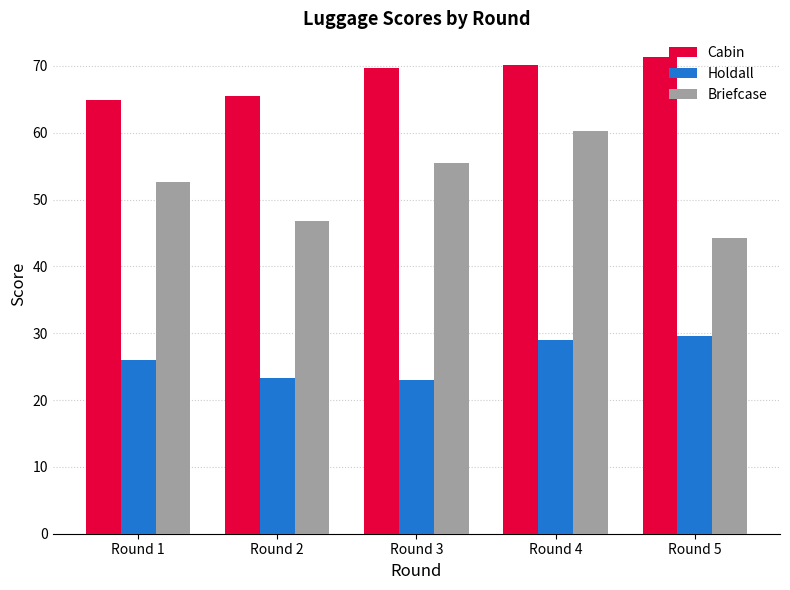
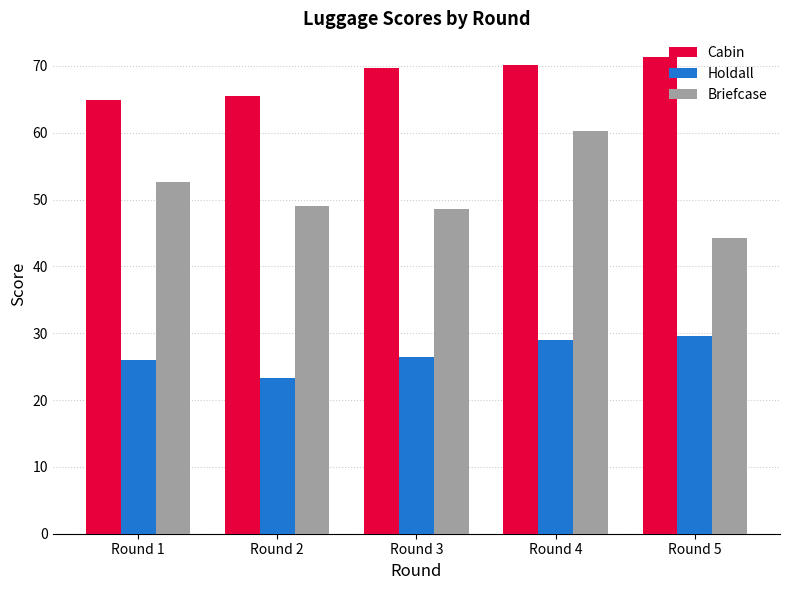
Briefcase, Round 2: 47 -> 49
Holdall, Round 3: 23 -> 27
Briefcase, Round 3: 55 -> 49
